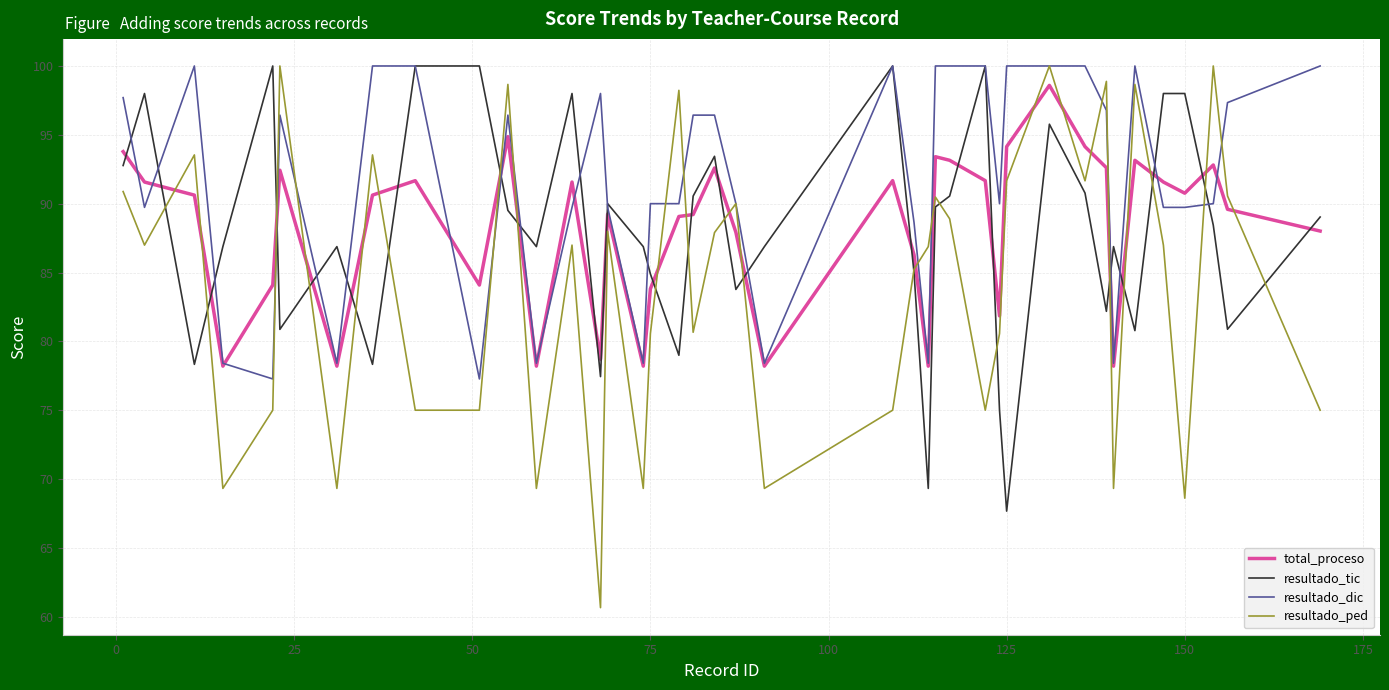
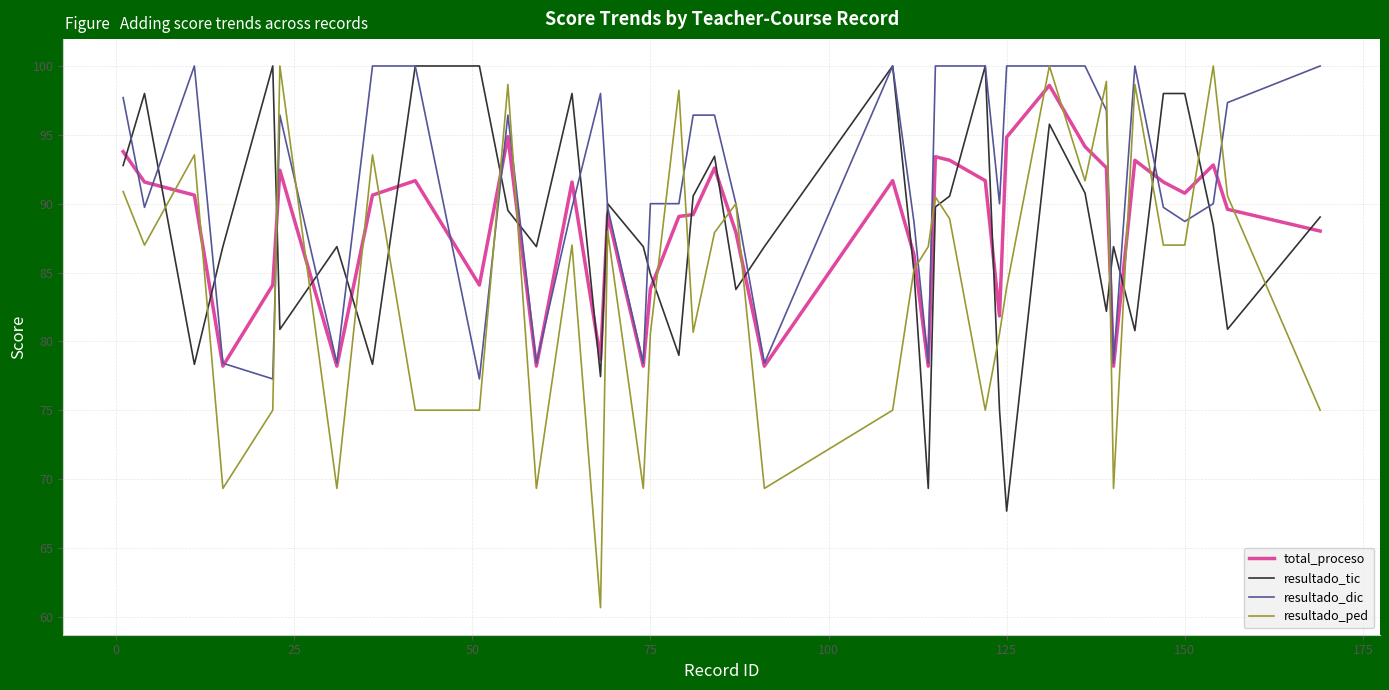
total_proceso, 125: 94.1 -> 94.8
resultado_ped, 125: 91.7 -> 83.9
resultado_dic, 150: 89.7 -> 88.7
resultado_ped, 150: 68.6 -> 87.0
